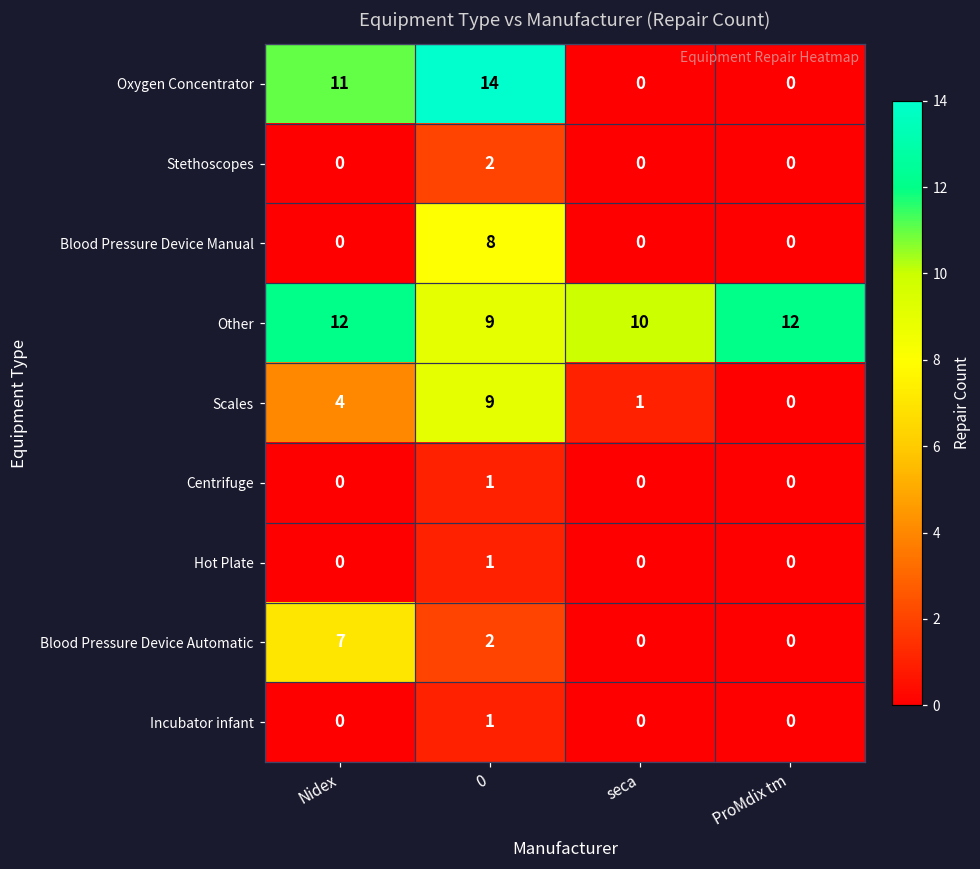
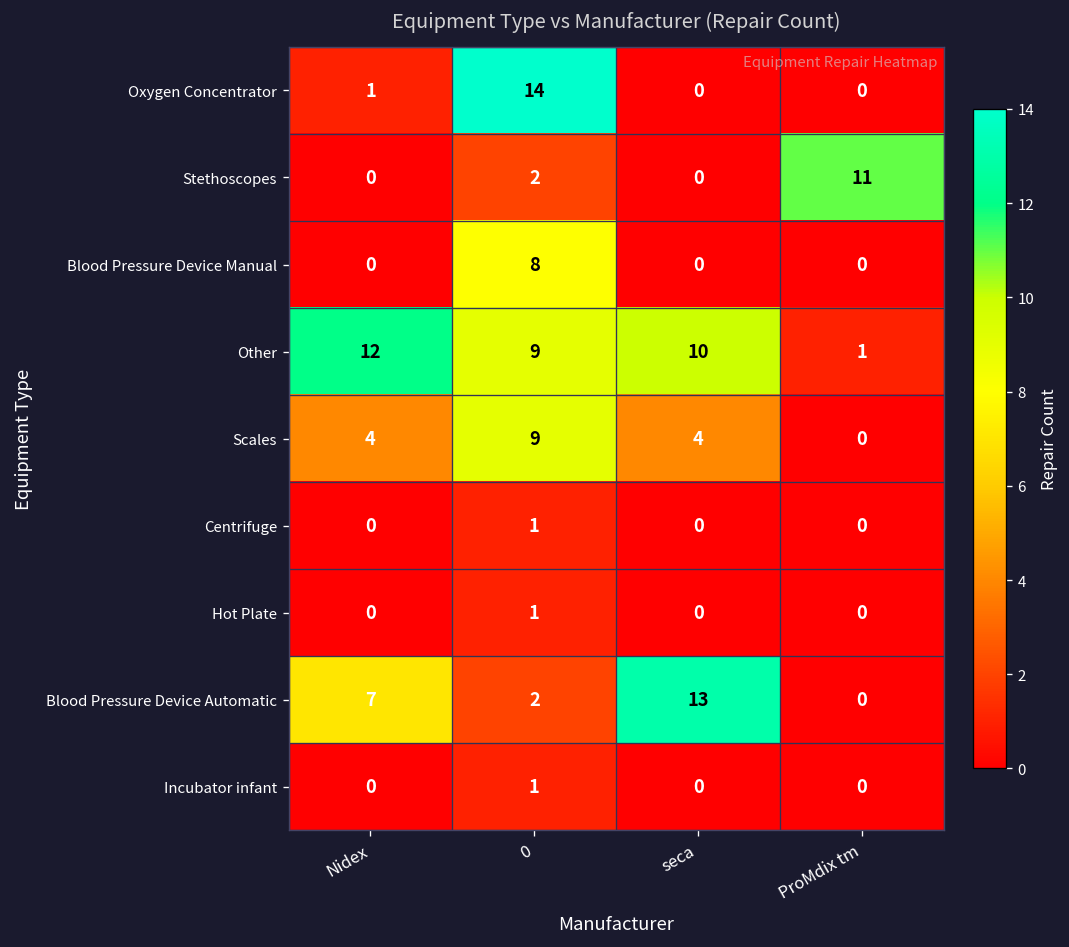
Oxygen Concentrator, Nidex: 11 -> 1
Stethoscopes, ProMdix tm: 0 -> 11
Other, ProMdix tm: 12 -> 1
Scales, seca: 1 -> 4
Blood Pressure Device Automatic, seca: 0 -> 13
